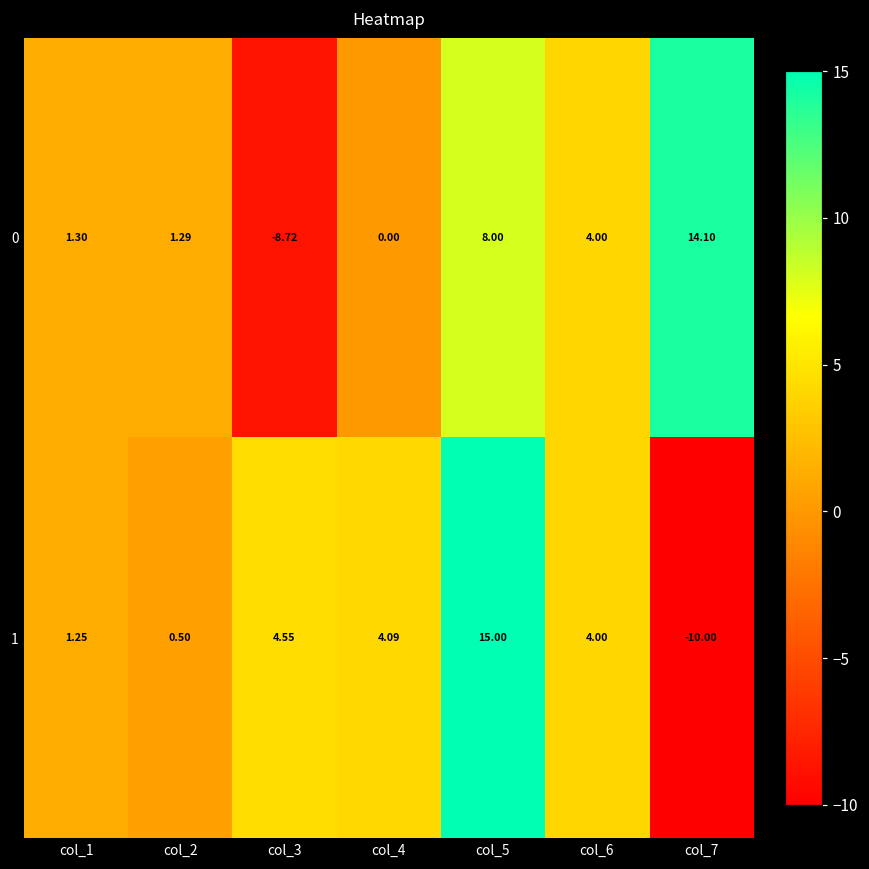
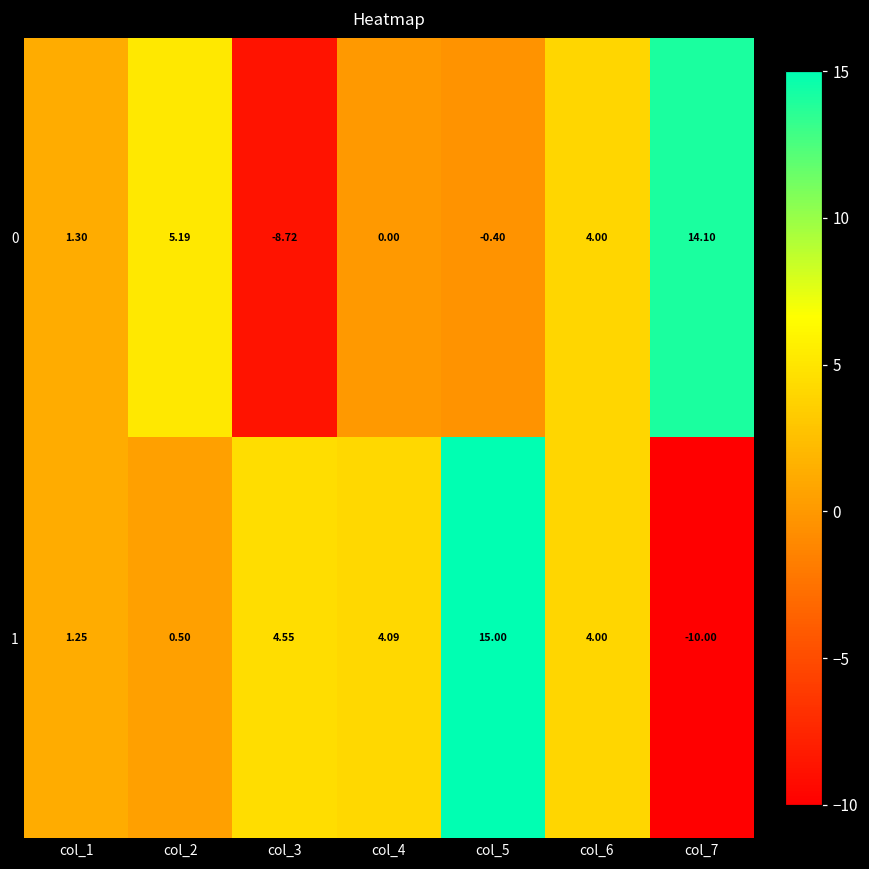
0, col_2: 1.29 -> 5.19
0, col_5: 8.00 -> -0.40
